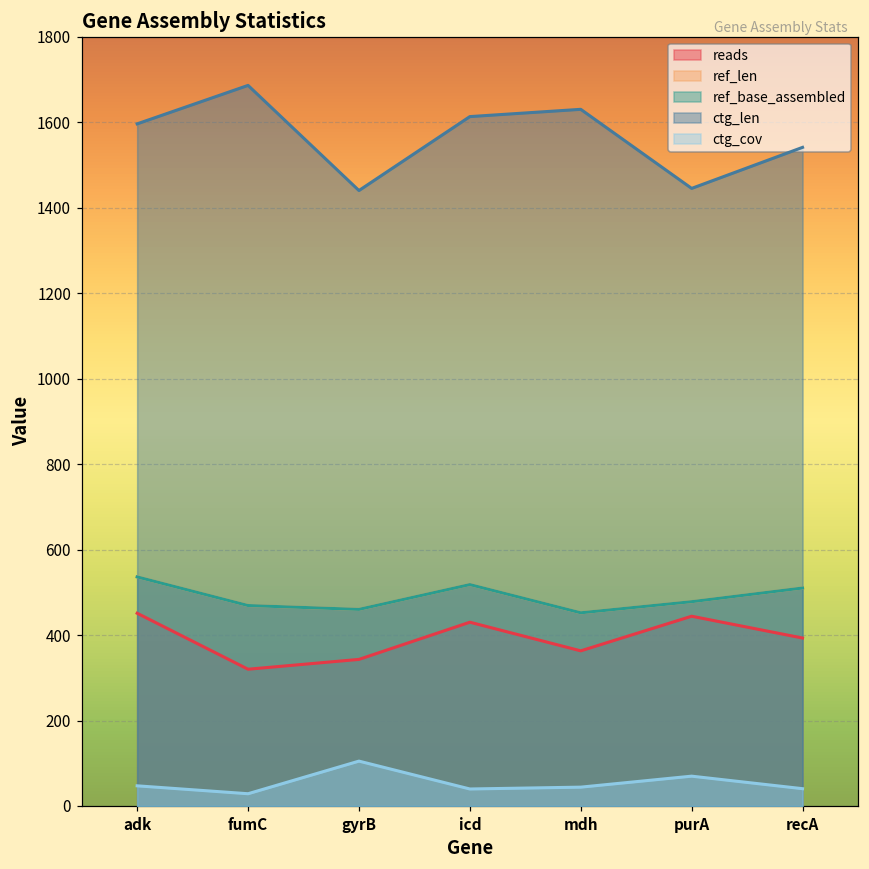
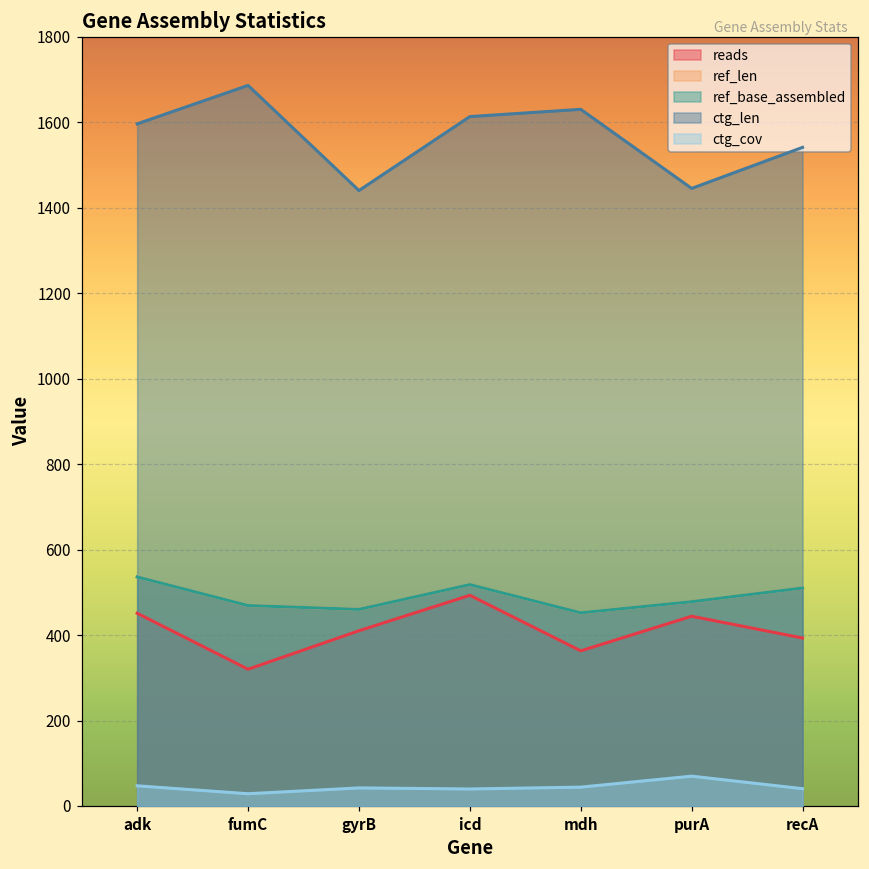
reads, gyrB: 340 -> 410
ctg_cov, gyrB: 110 -> 40
reads, icd: 430 -> 490
